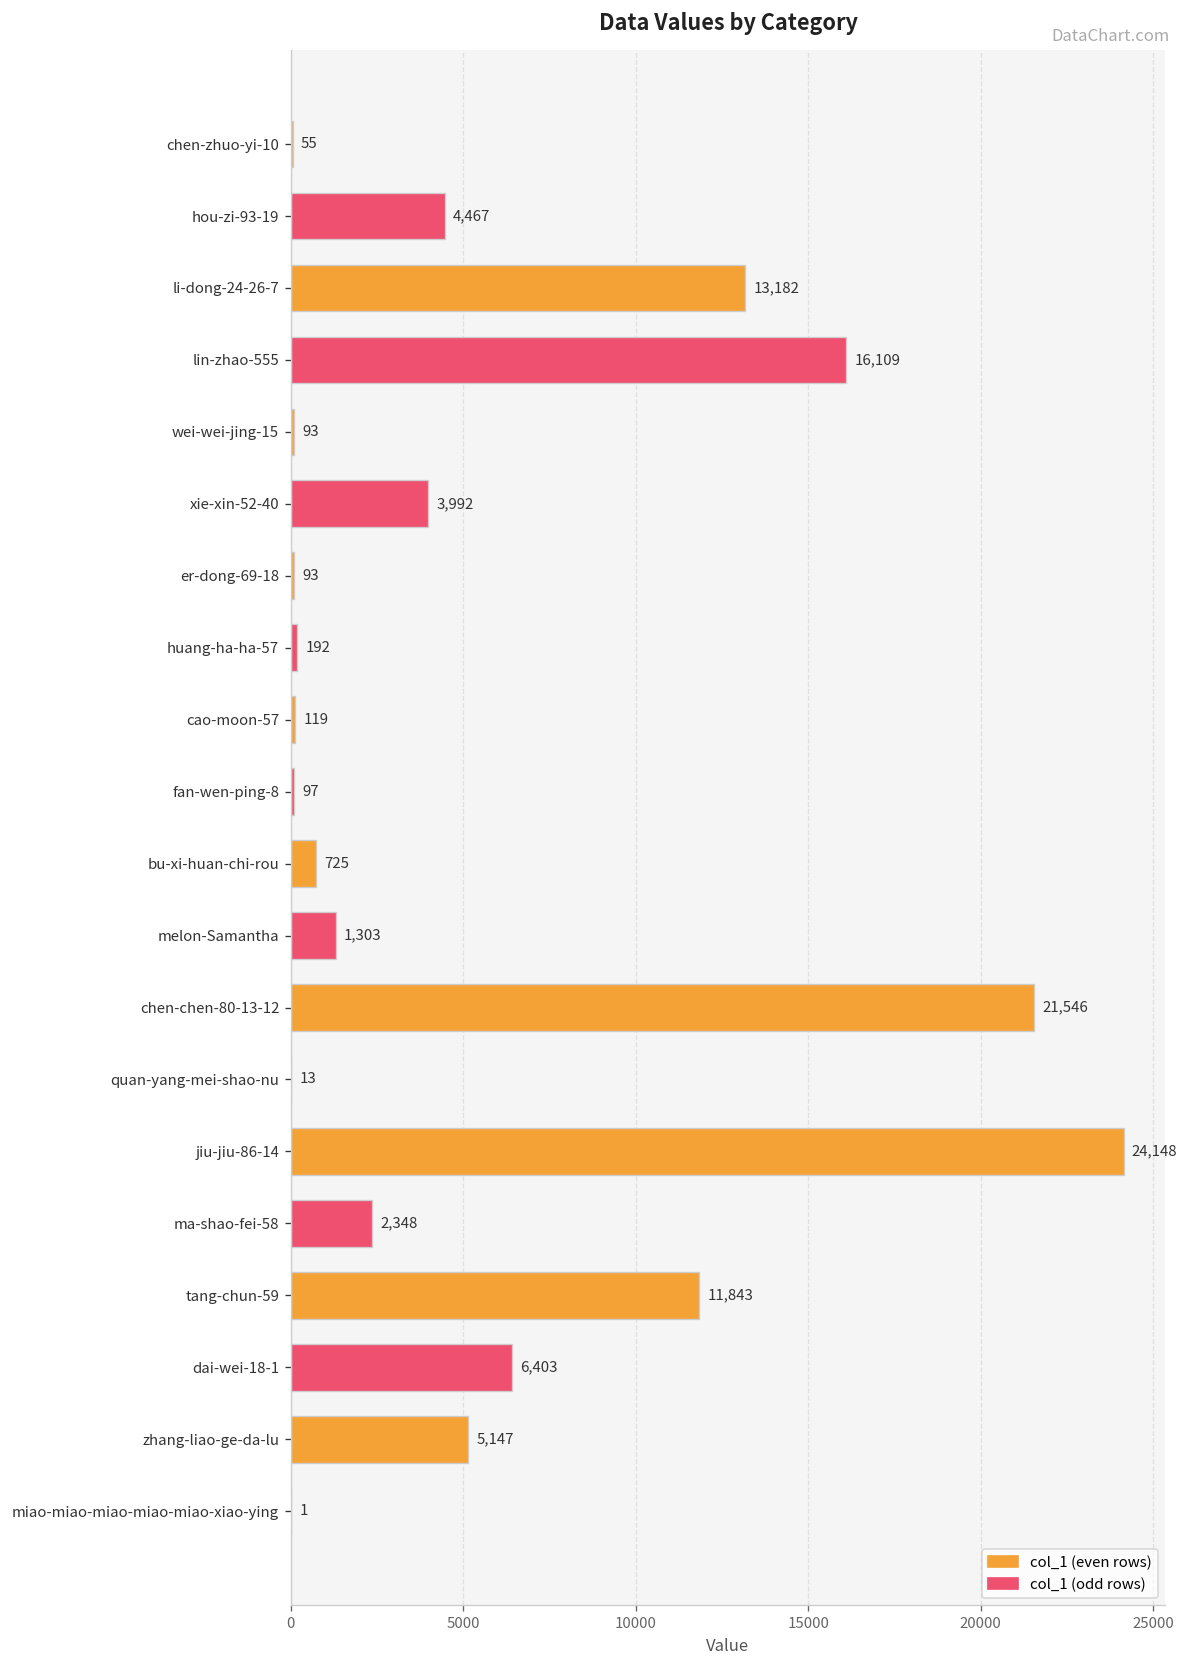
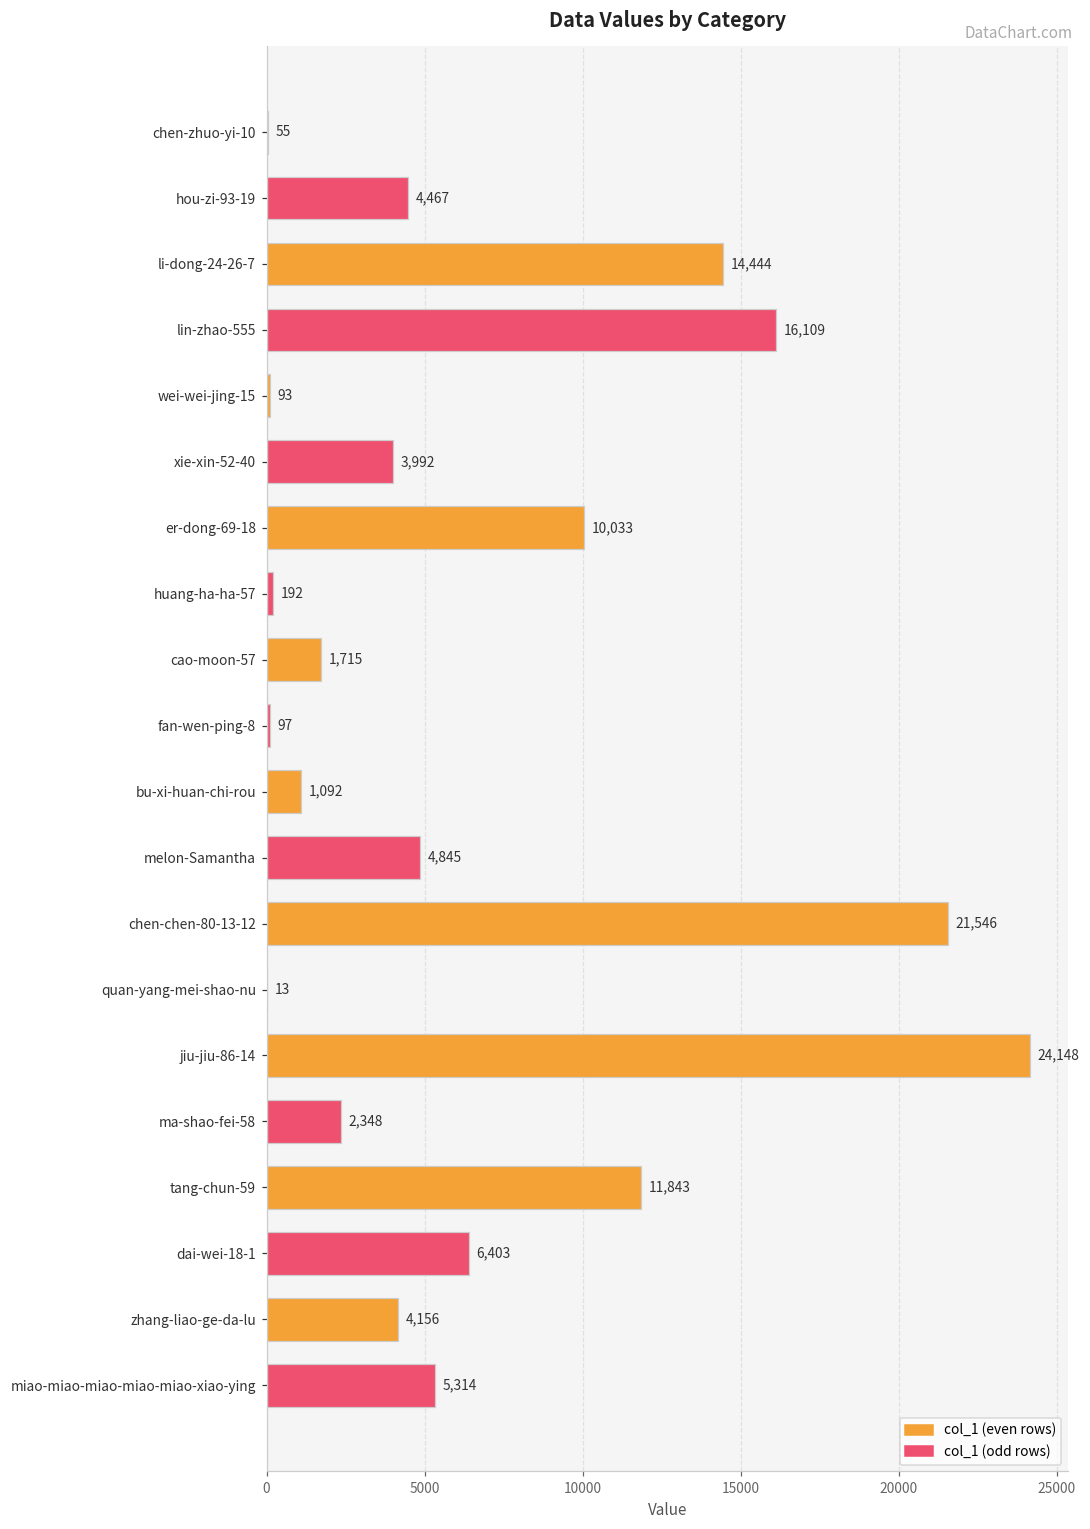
li-dong-24-26-7: 13,182 -> 14,444
er-dong-69-18: 93 -> 10,033
cao-moon-57: 119 -> 1,715
bu-xi-huan-chi-rou: 725 -> 1,092
melon-Samantha: 1,303 -> 4,845
zhang-liao-ge-da-lu: 5,147 -> 4,156
miao-miao-miao-miao-miao-xiao-ying: 1 -> 5,314
